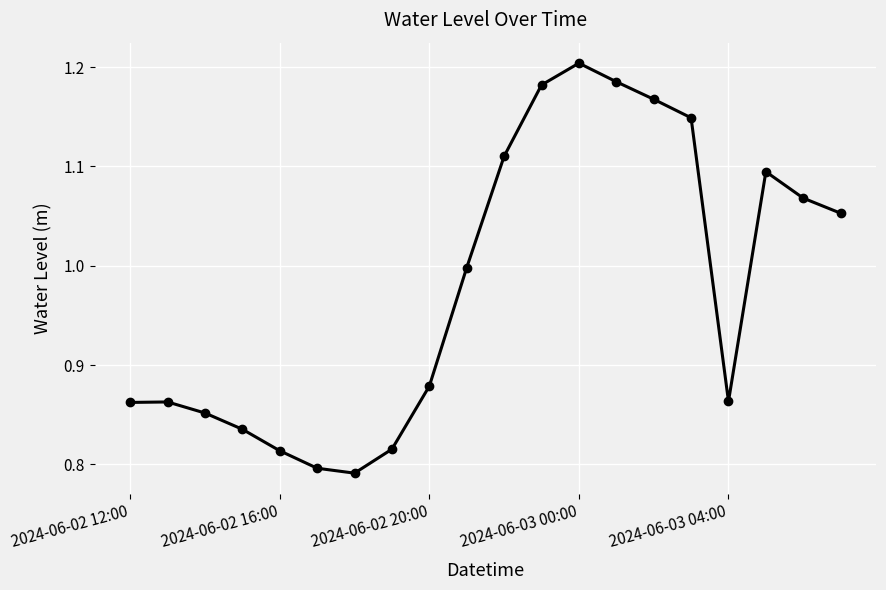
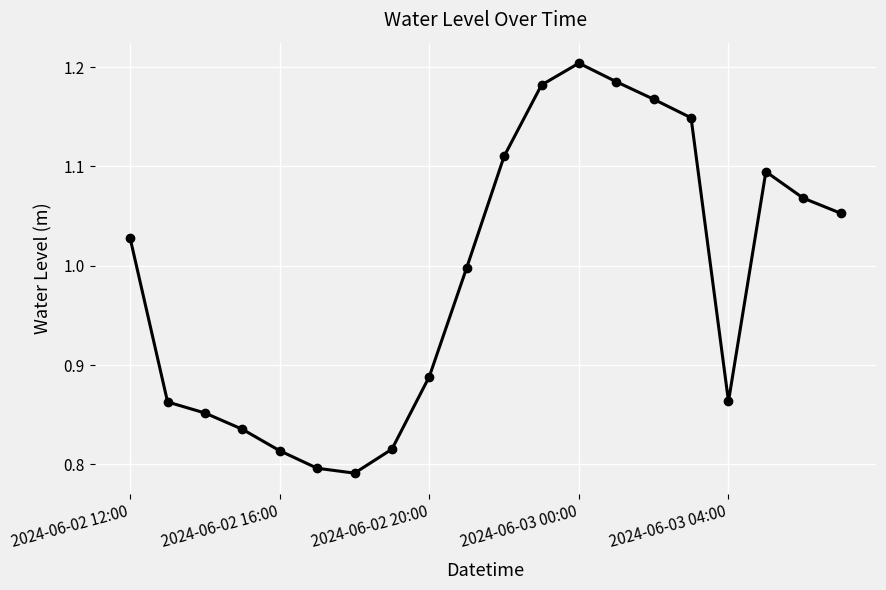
2024-06-02 12:00: 0.86 -> 1.03
2024-06-02 20:00: 0.88 -> 0.89
